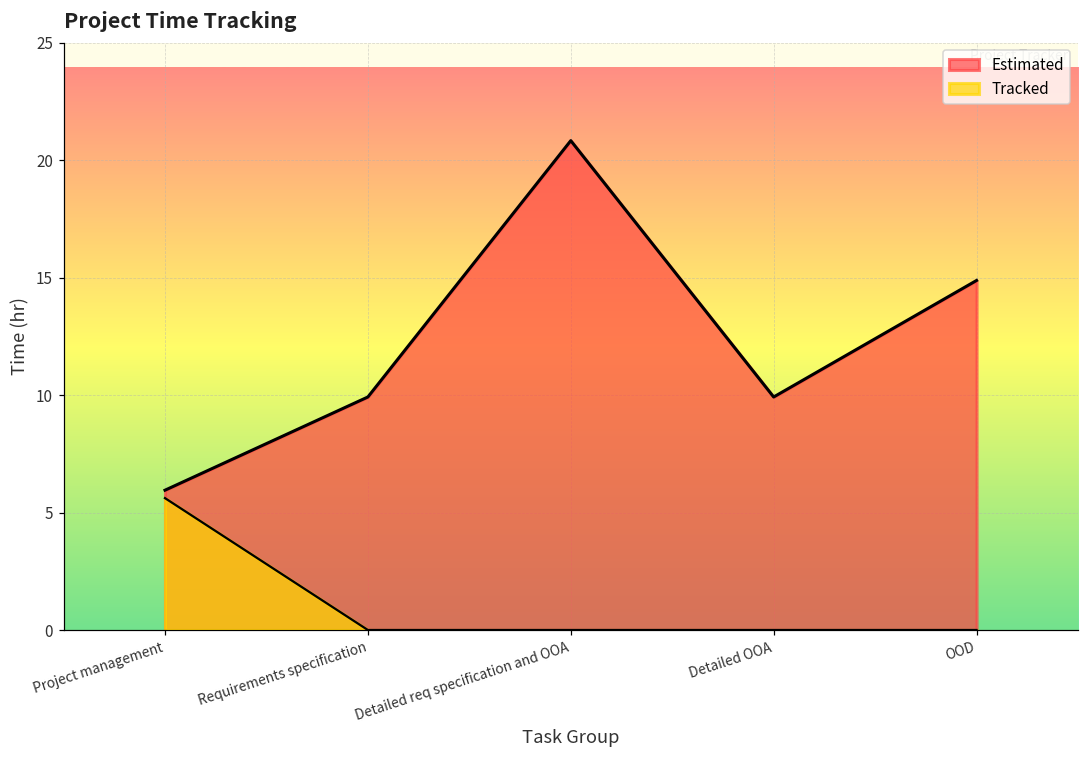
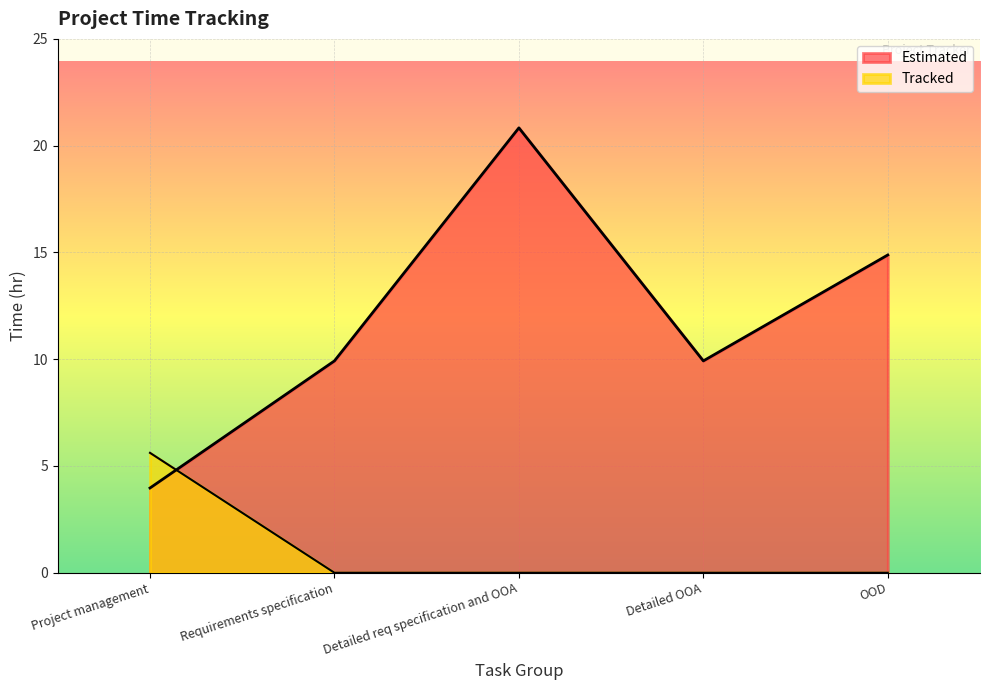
Estimated, Project management: 6 -> 4
